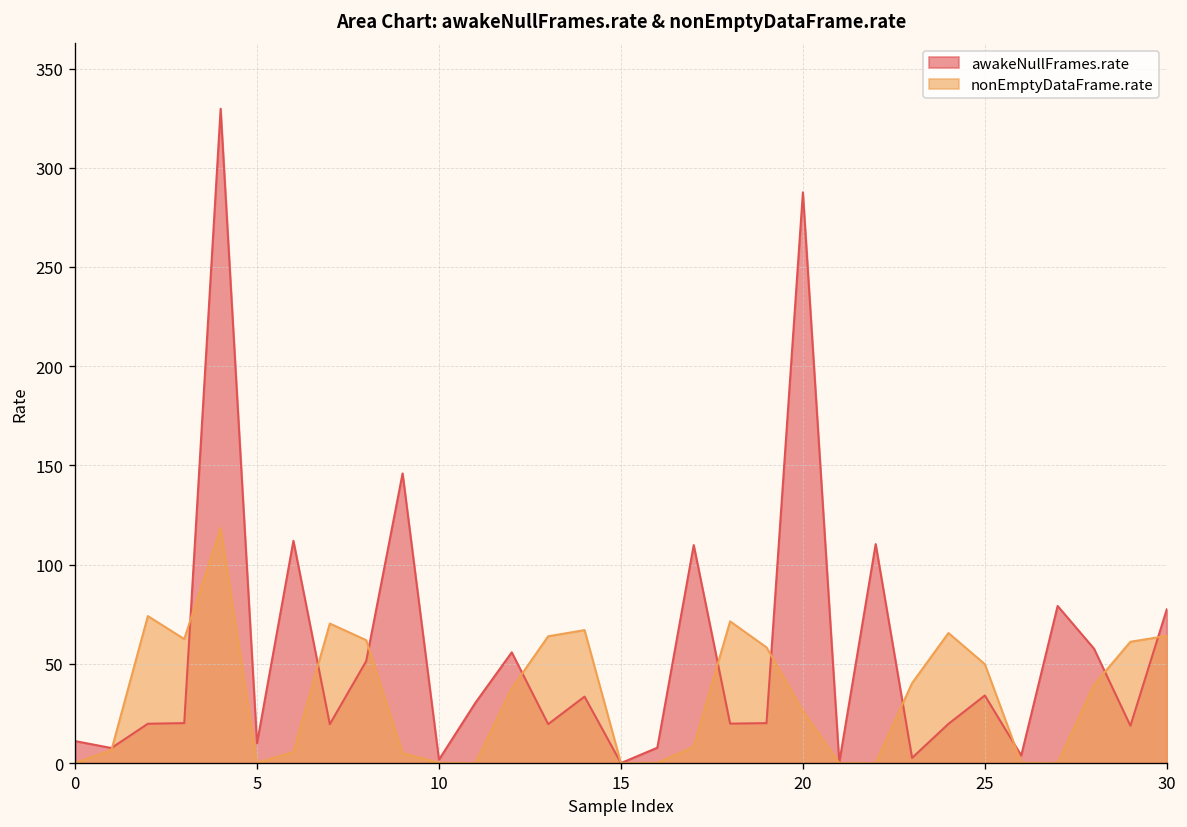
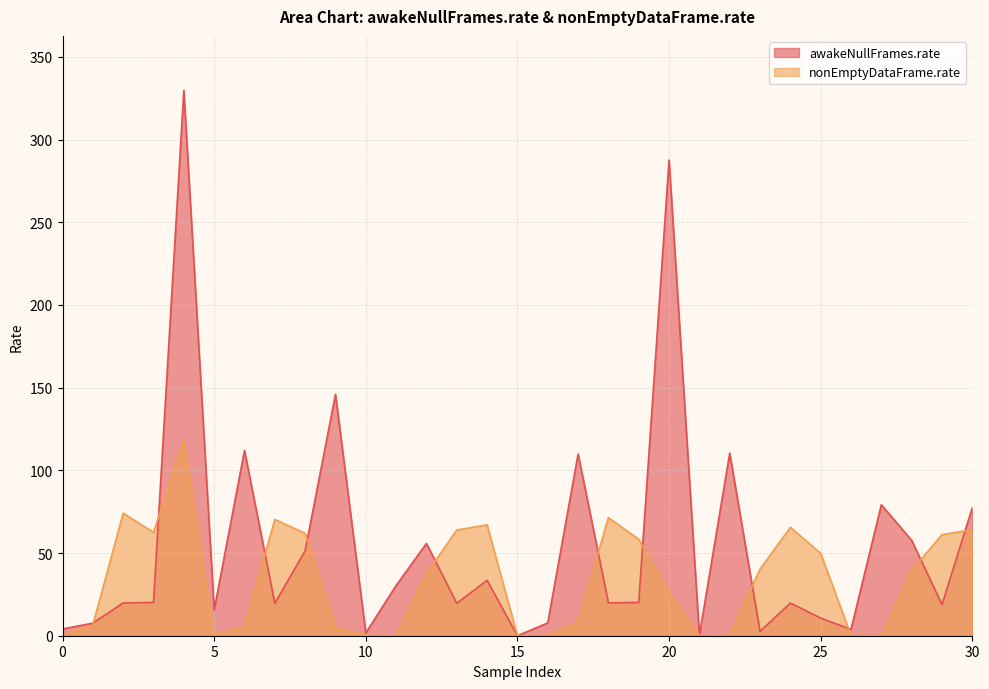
awakeNullFrames.rate, 0: 11 -> 4
awakeNullFrames.rate, 5: 10 -> 16
awakeNullFrames.rate, 25: 34 -> 11
